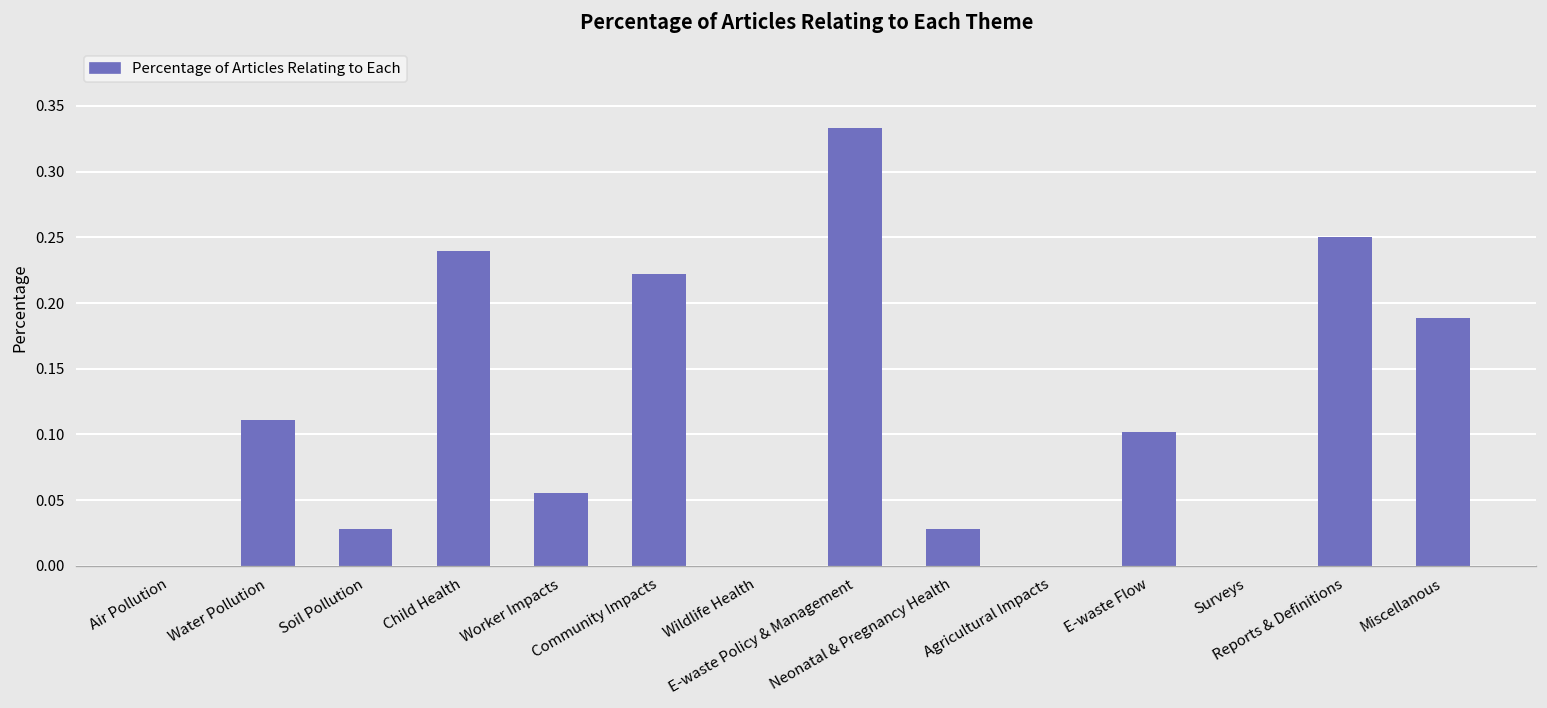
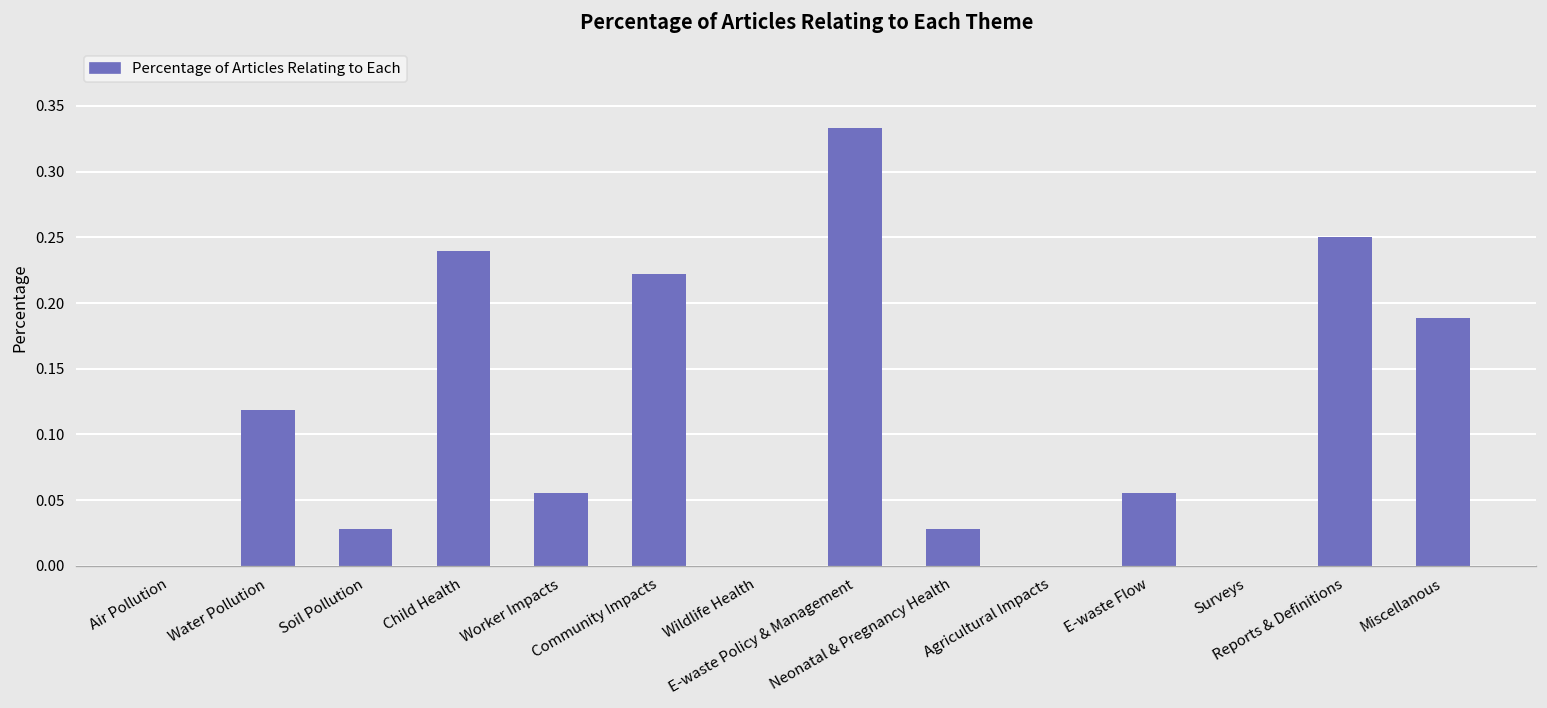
Water Pollution: 0.111 -> 0.119
E-waste Flow: 0.102 -> 0.056
